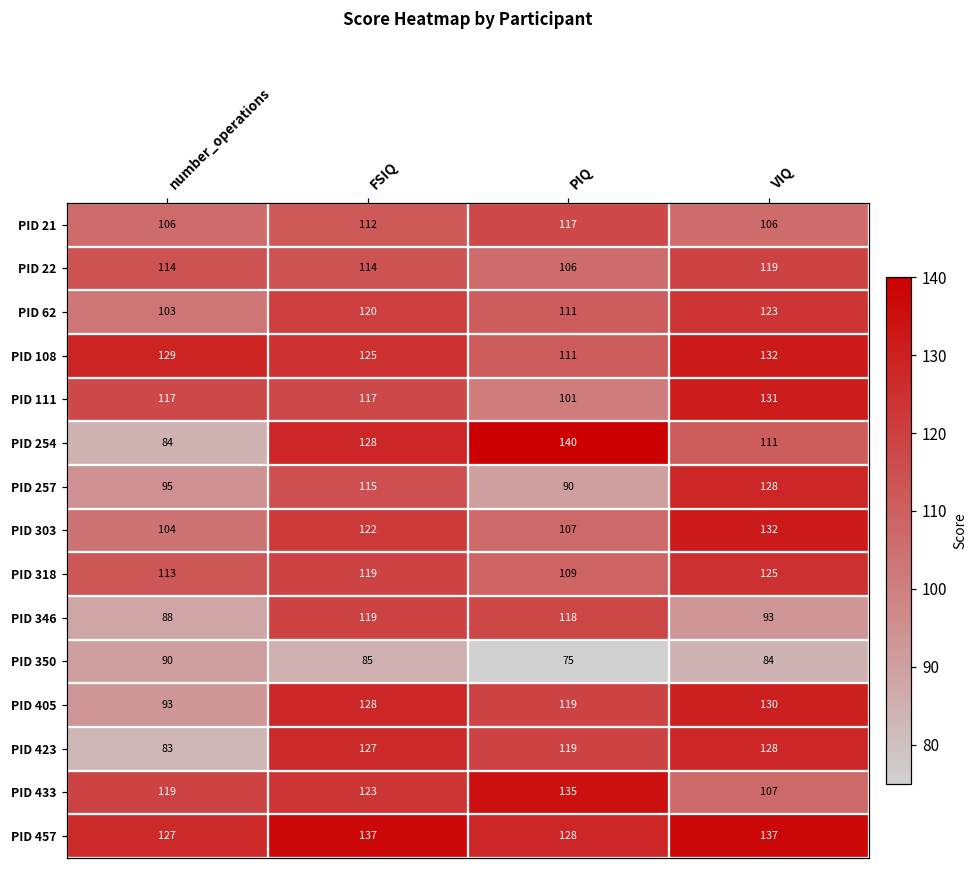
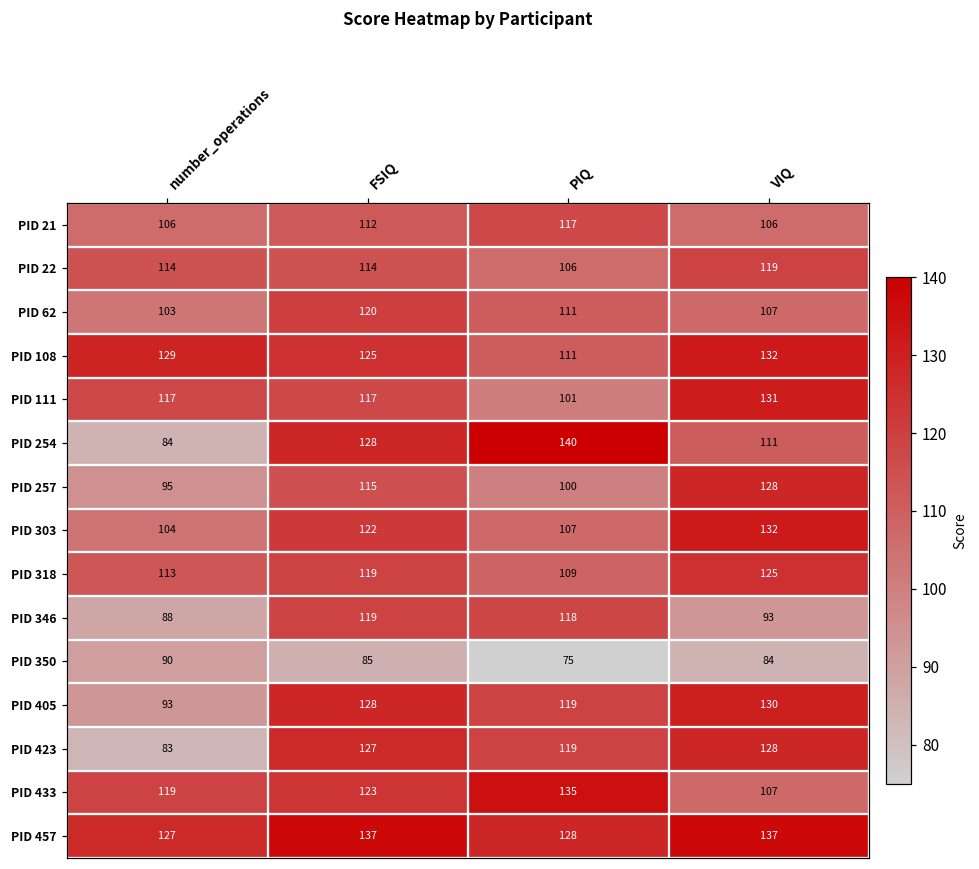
PID 62, VIQ: 123 -> 107
PID 257, PIQ: 90 -> 100
